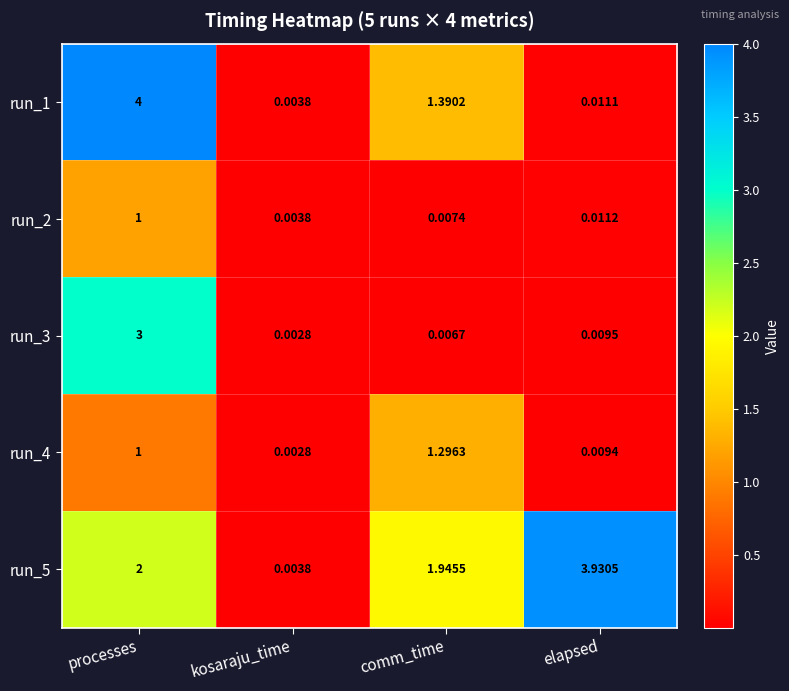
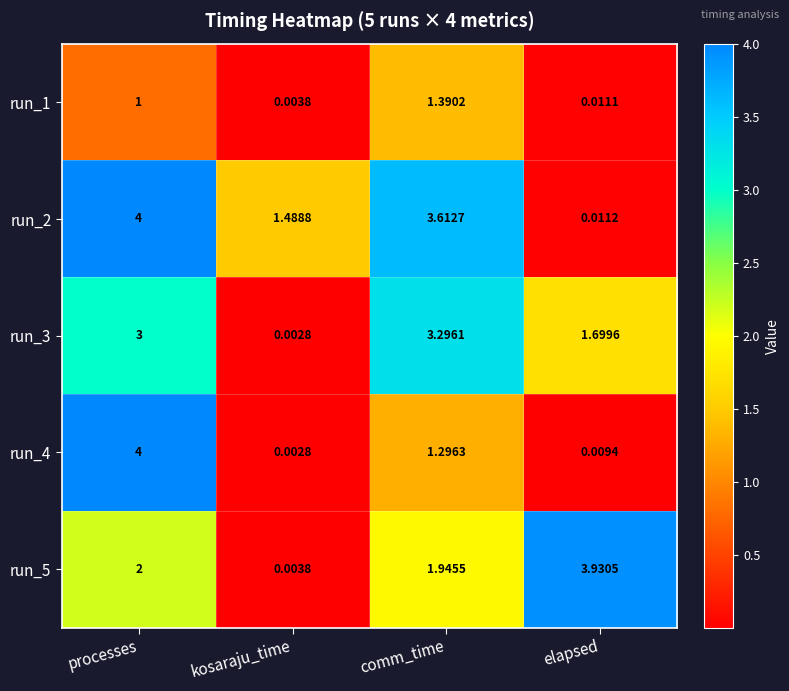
run_1, processes: 4 -> 1
run_2, processes: 1 -> 4
run_2, kosaraju_time: 0.0038 -> 1.4888
run_2, comm_time: 0.0074 -> 3.6127
run_3, comm_time: 0.0067 -> 3.2961
run_3, elapsed: 0.0095 -> 1.6996
run_4, processes: 1 -> 4
